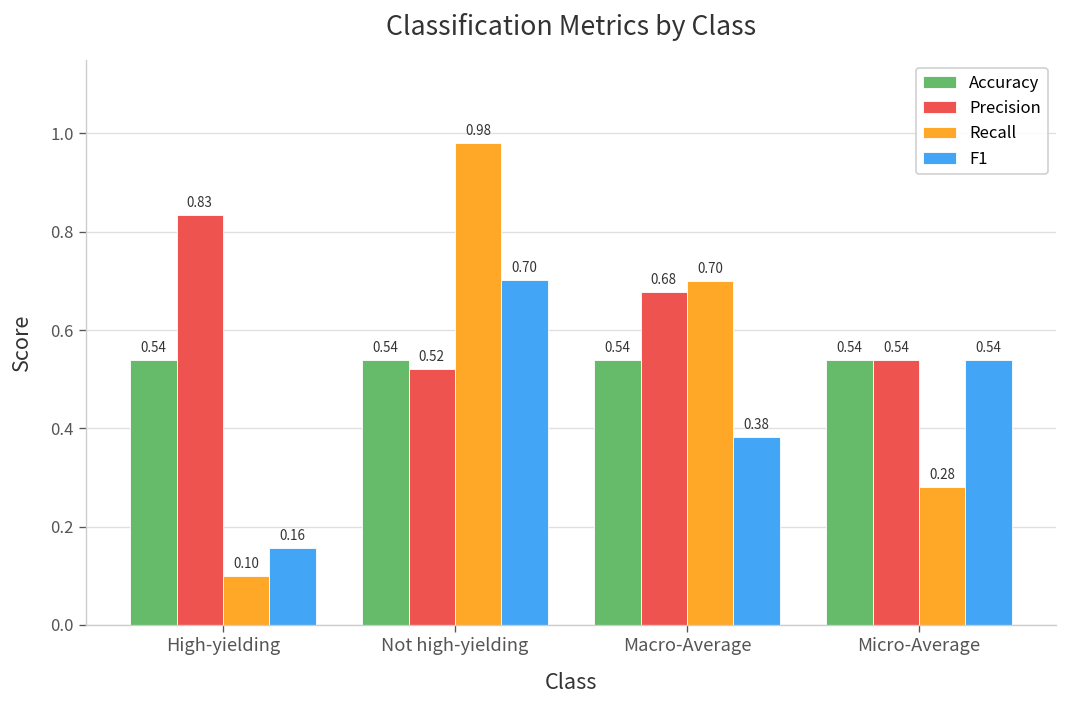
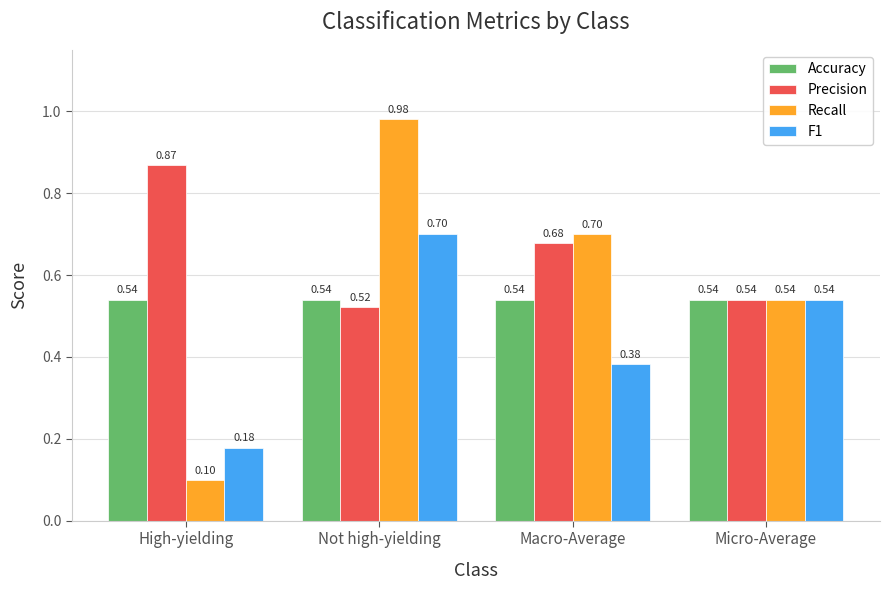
Precision, High-yielding: 0.83 -> 0.87
F1, High-yielding: 0.16 -> 0.18
Recall, Micro-Average: 0.28 -> 0.54
